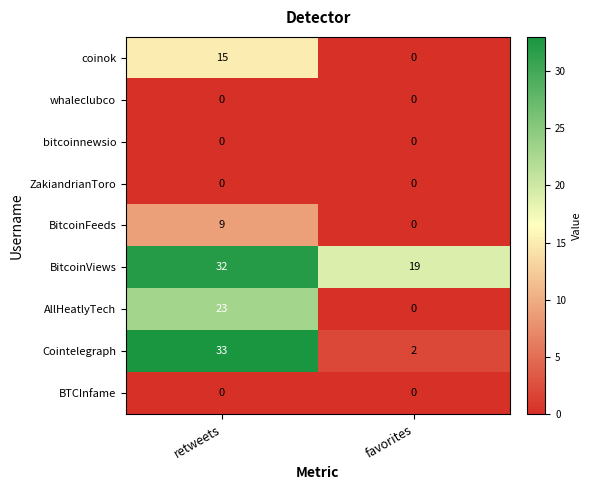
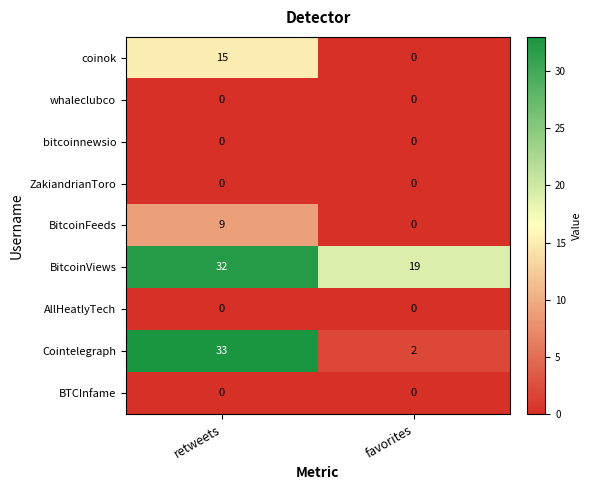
AllHeatlyTech, retweets: 23 -> 0
